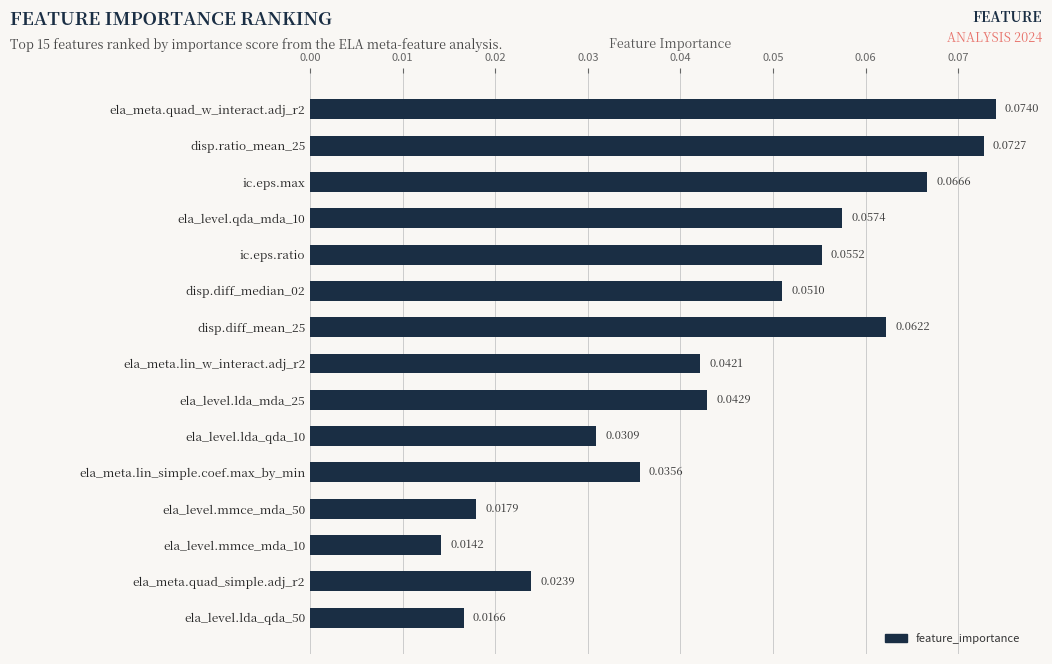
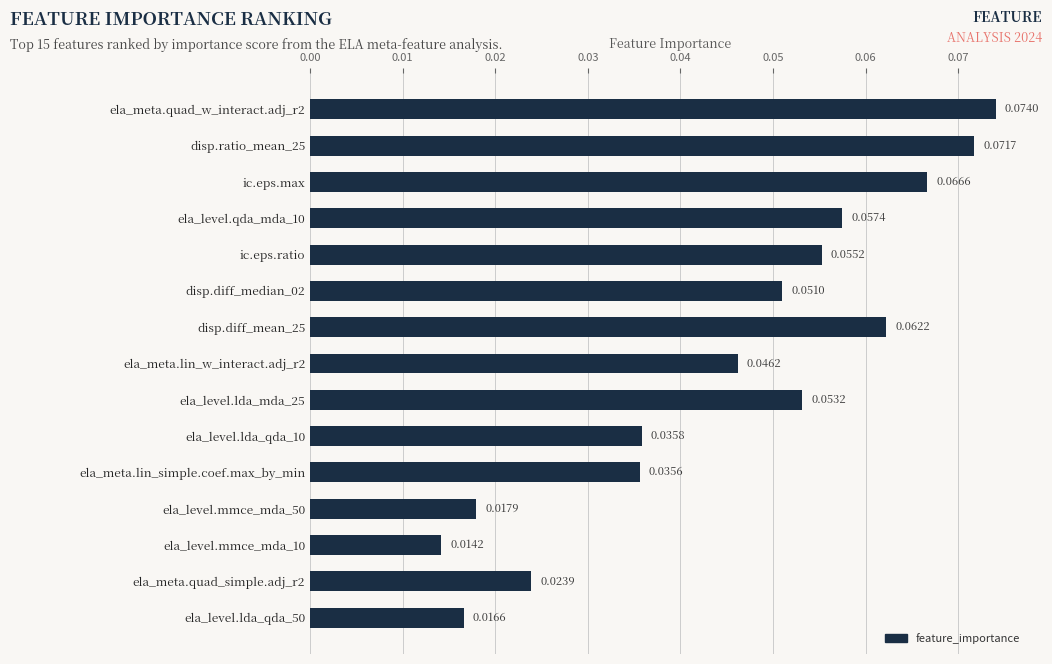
disp.ratio_mean_25: 0.0727 -> 0.0717
ela_meta.lin_w_interact.adj_r2: 0.0421 -> 0.0462
ela_level.lda_mda_25: 0.0429 -> 0.0532
ela_level.lda_qda_10: 0.0309 -> 0.0358
